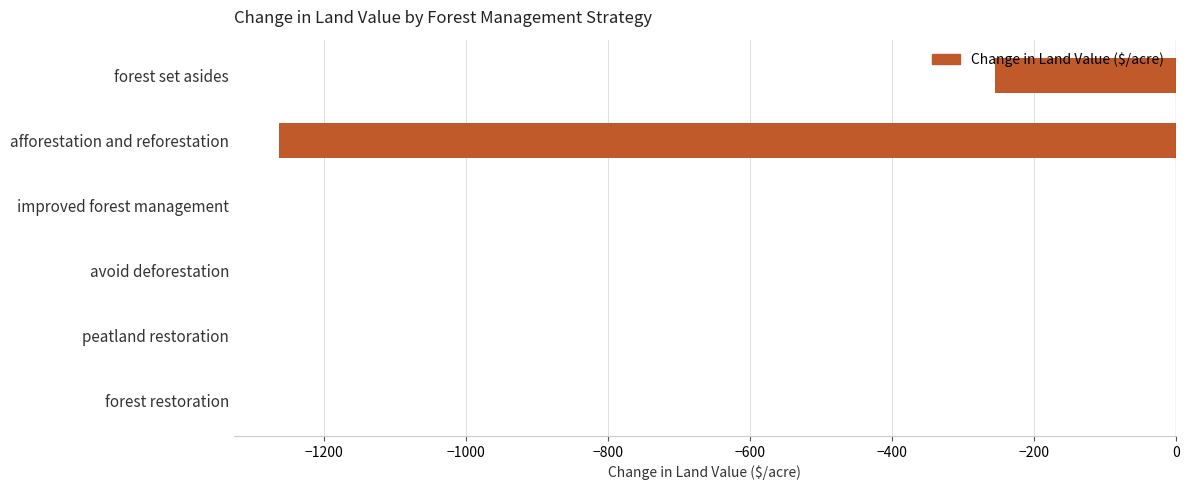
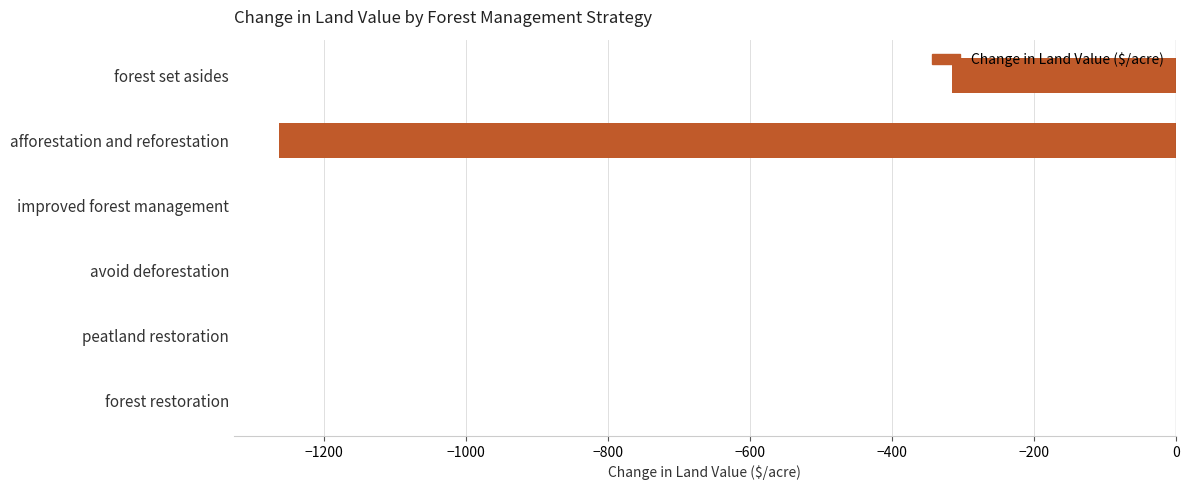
forest set asides: -260 -> -320
